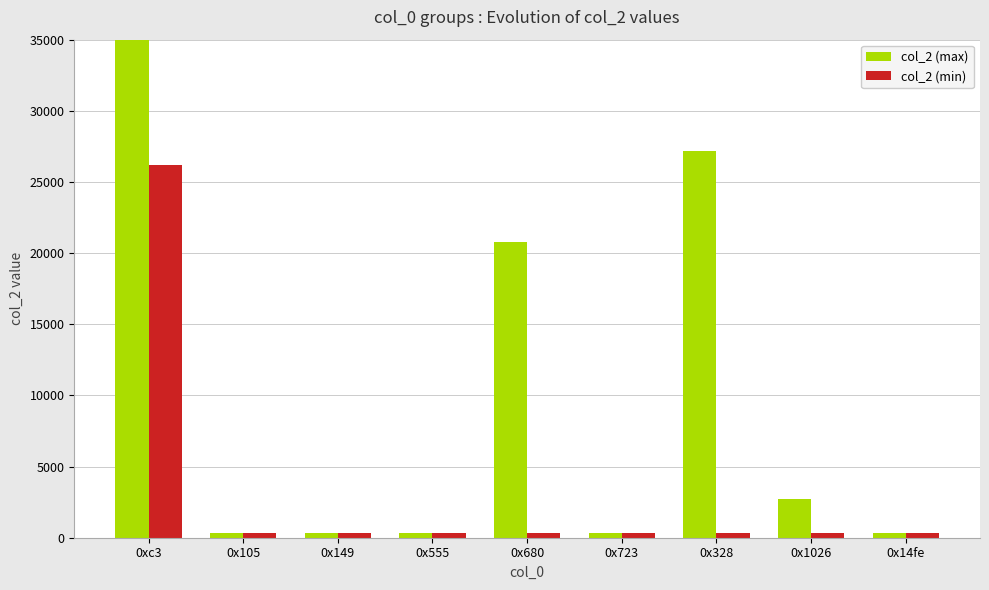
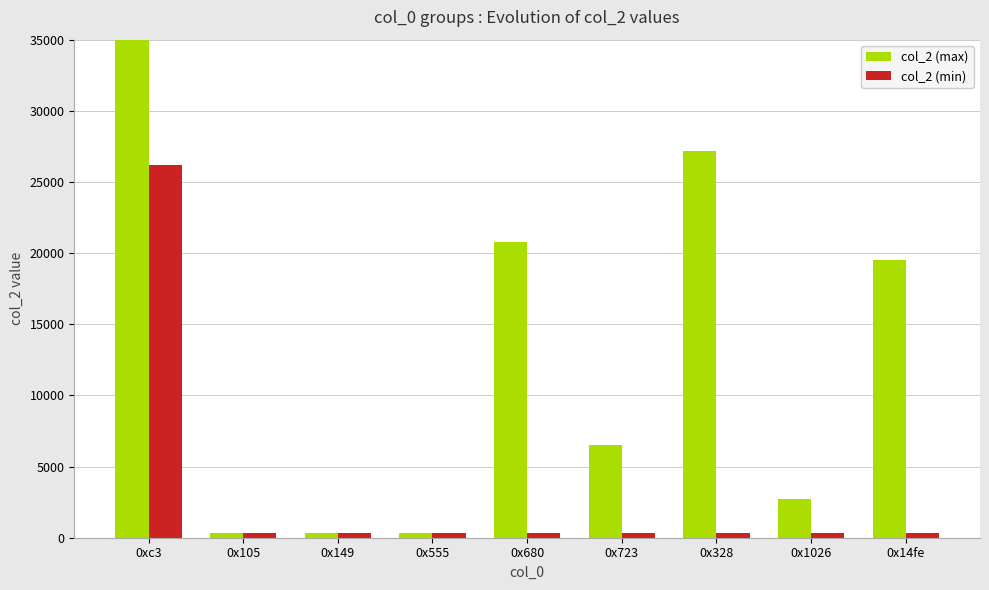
col_2 (max), 0x723: 300 -> 6500
col_2 (max), 0x14fe: 300 -> 19500
